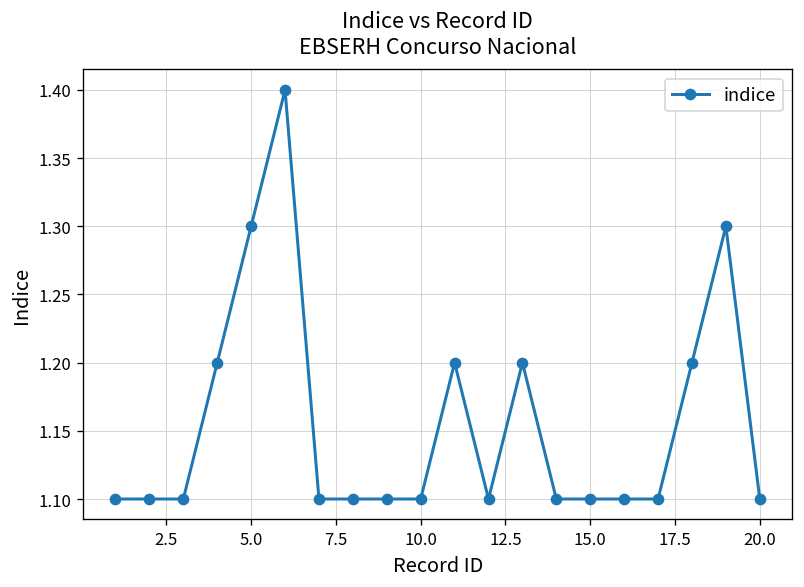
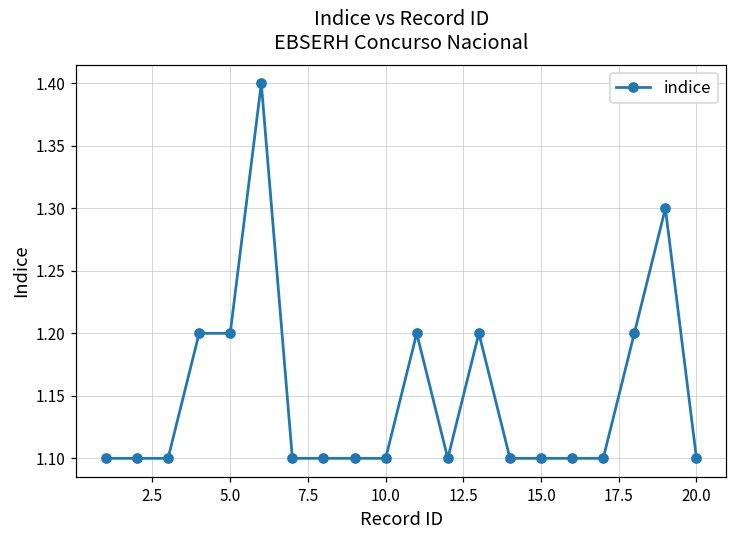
5.0: 1.3 -> 1.2
